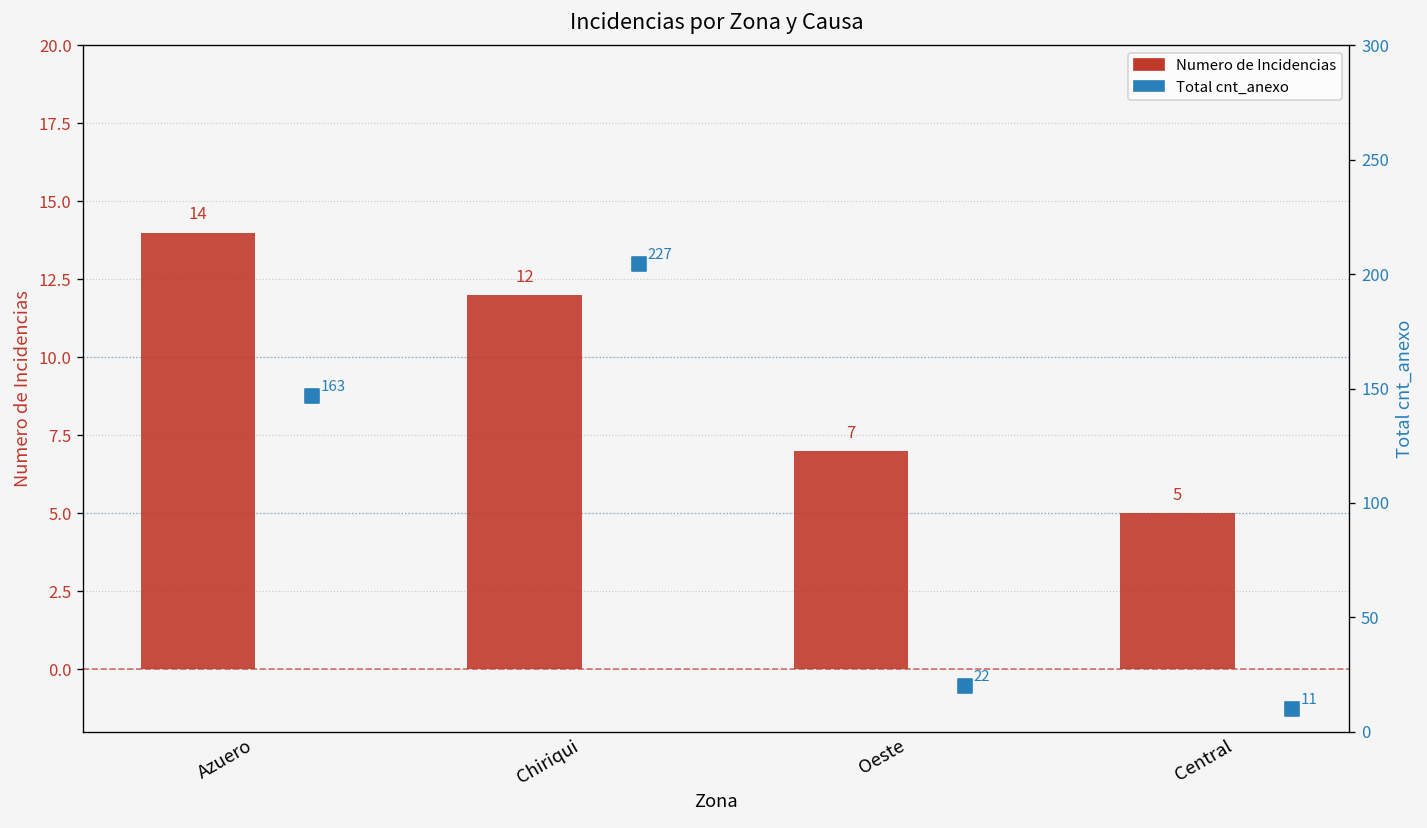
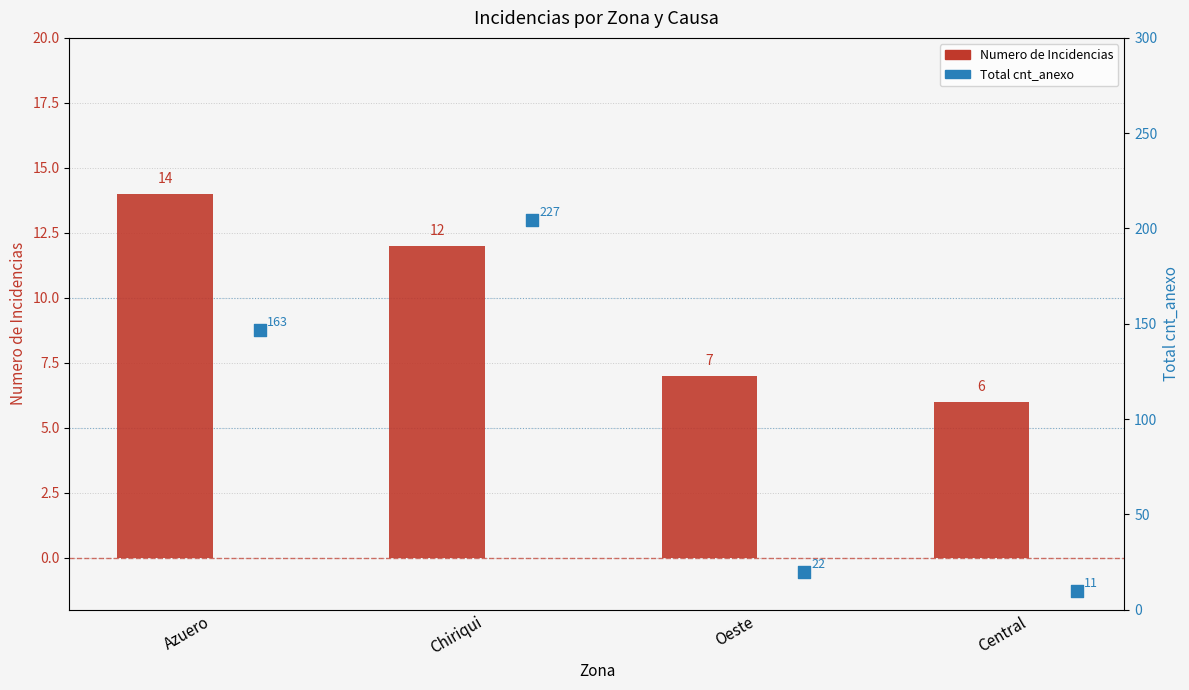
Numero de Incidencias, Central: 5 -> 6
